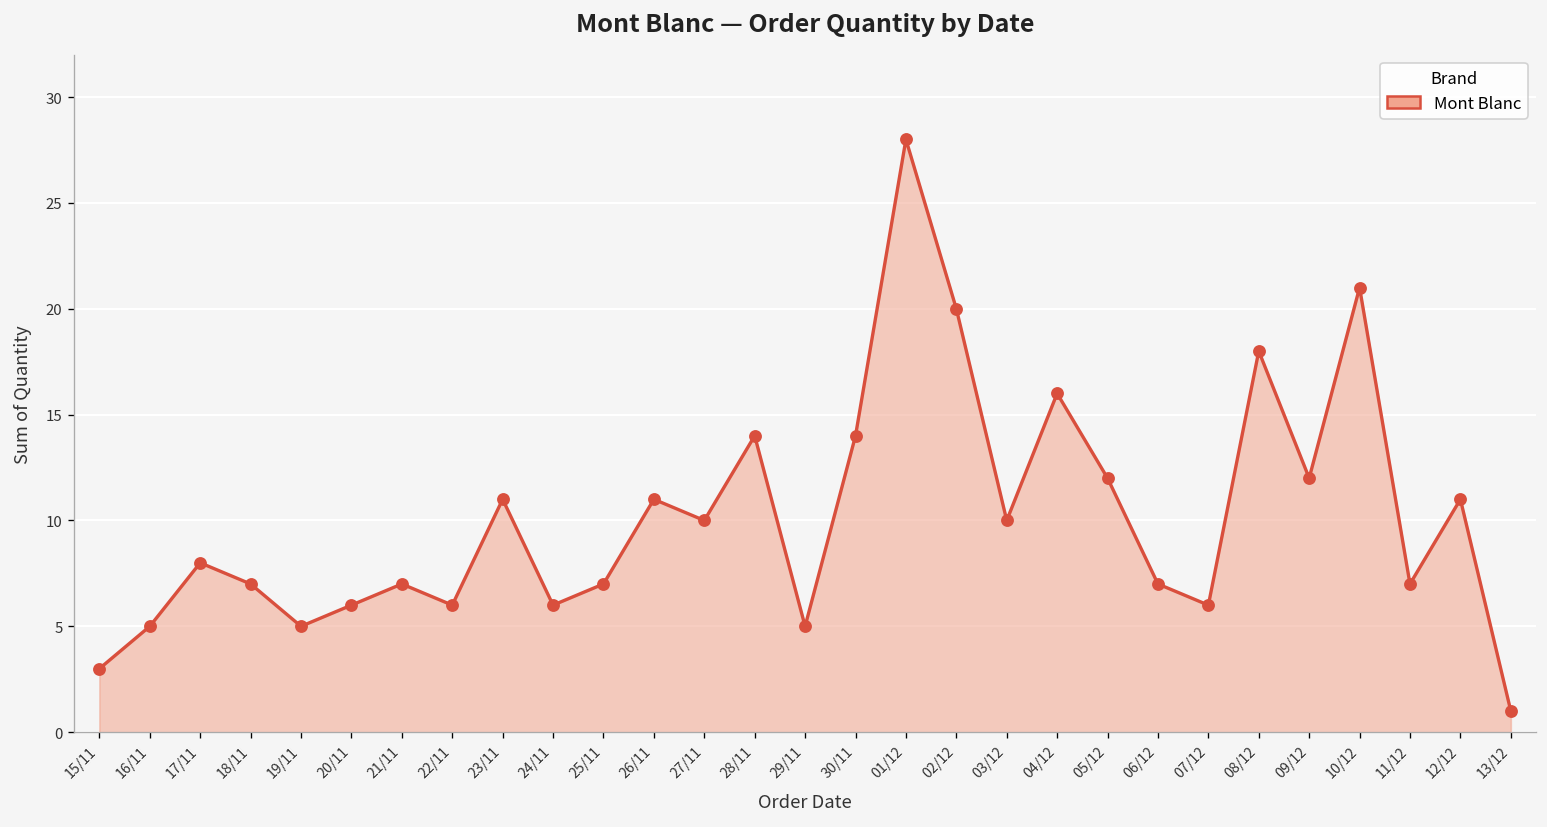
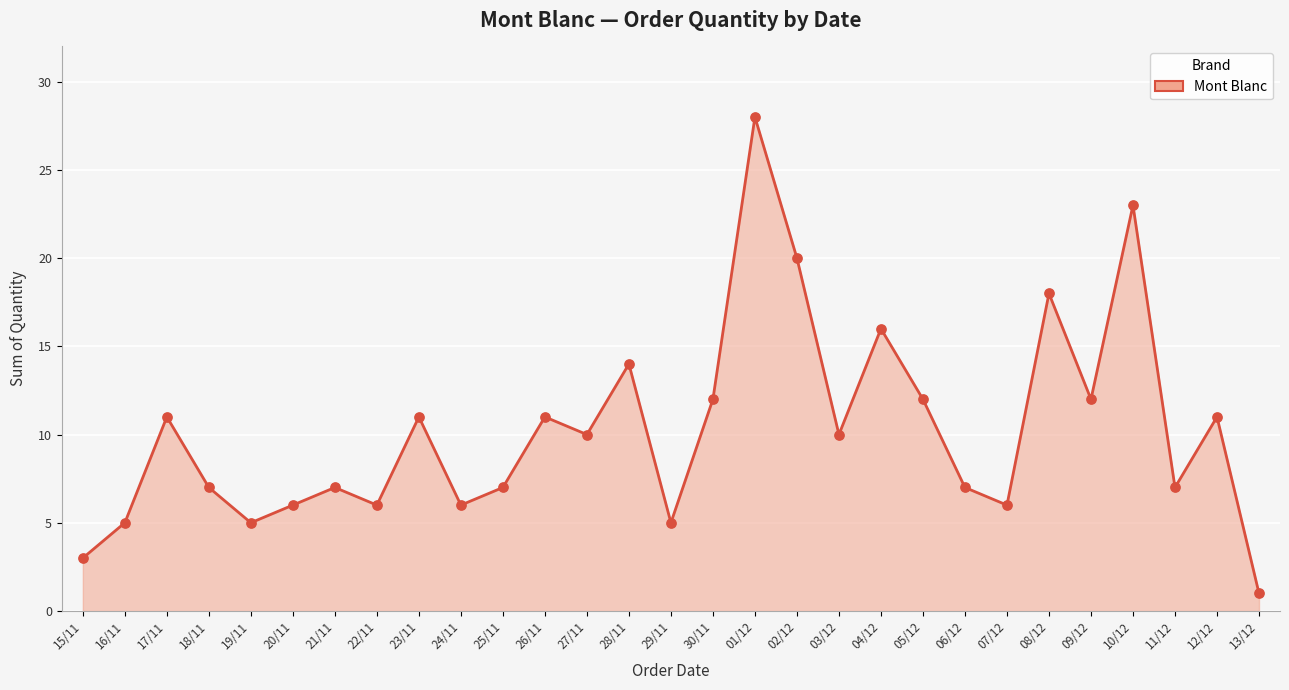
17/11: 8 -> 11
30/11: 14 -> 12
10/12: 21 -> 23
